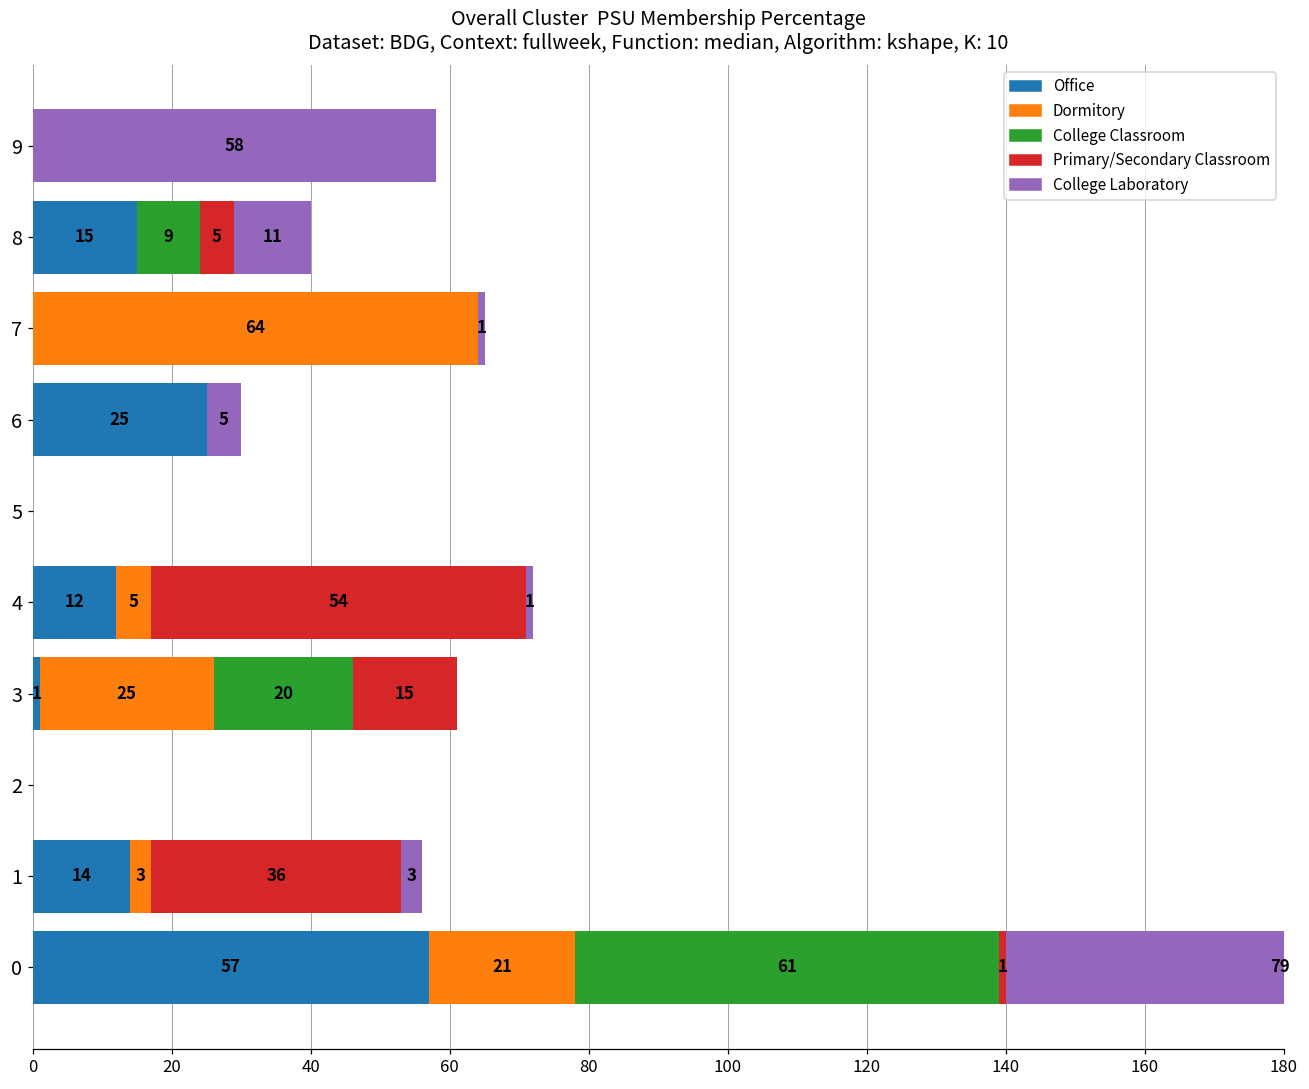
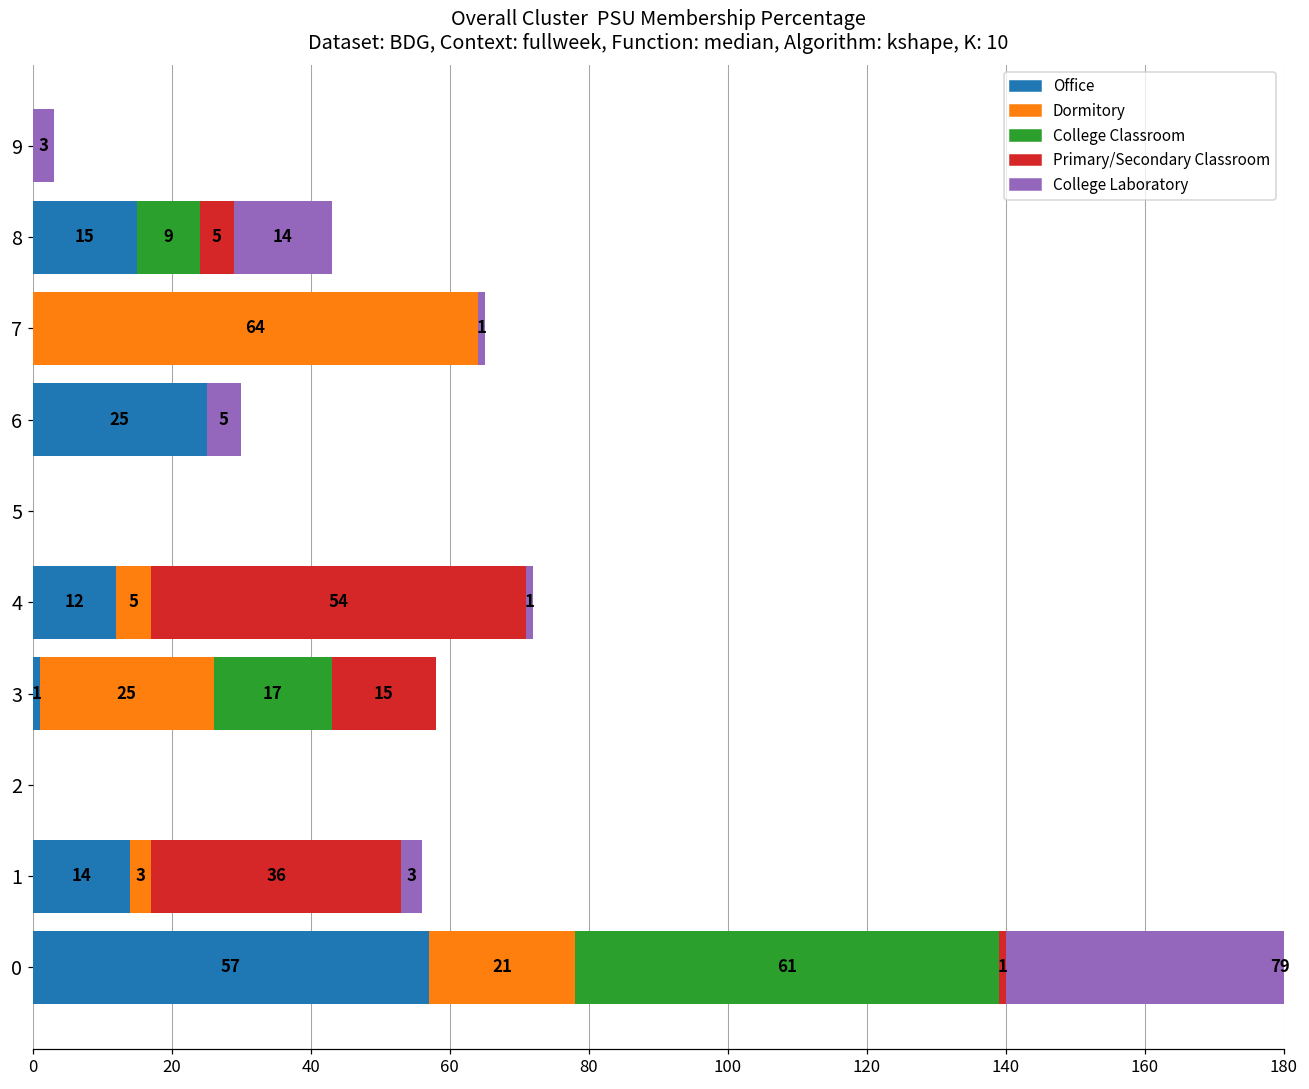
College Laboratory, 9: 58 -> 3
College Laboratory, 8: 11 -> 14
College Classroom, 3: 20 -> 17
